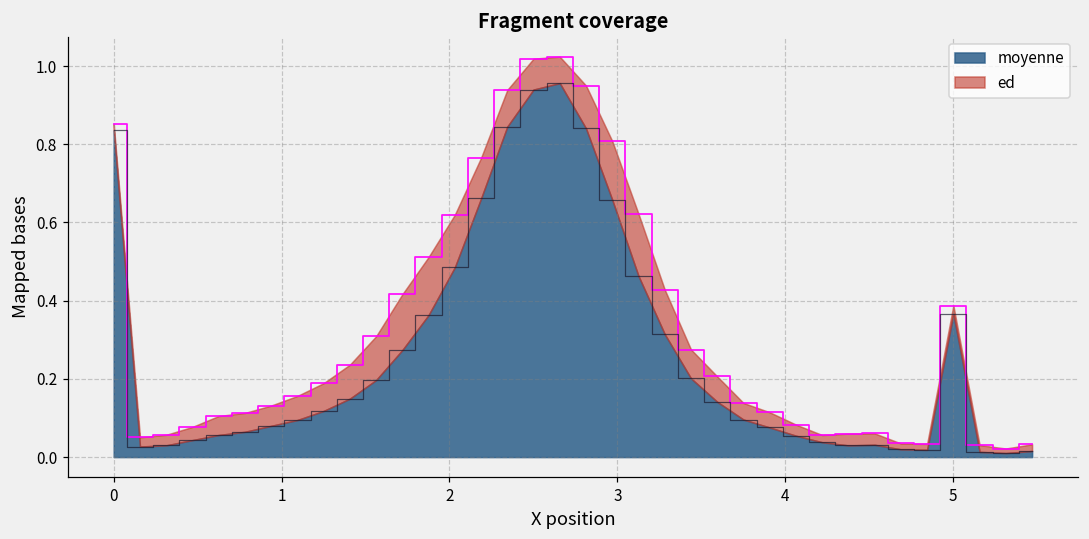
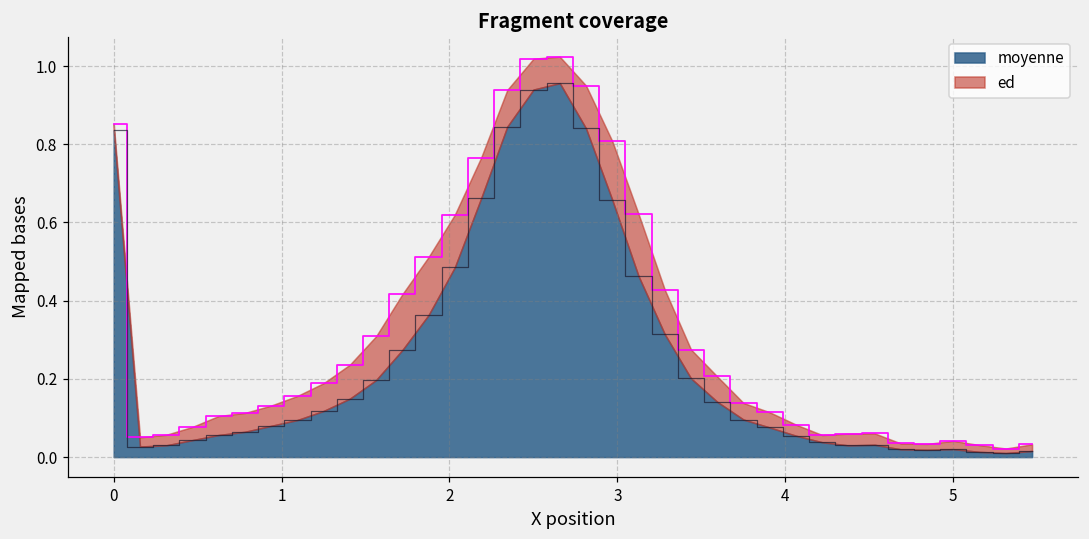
moyenne, 5: 0.37 -> 0.02
